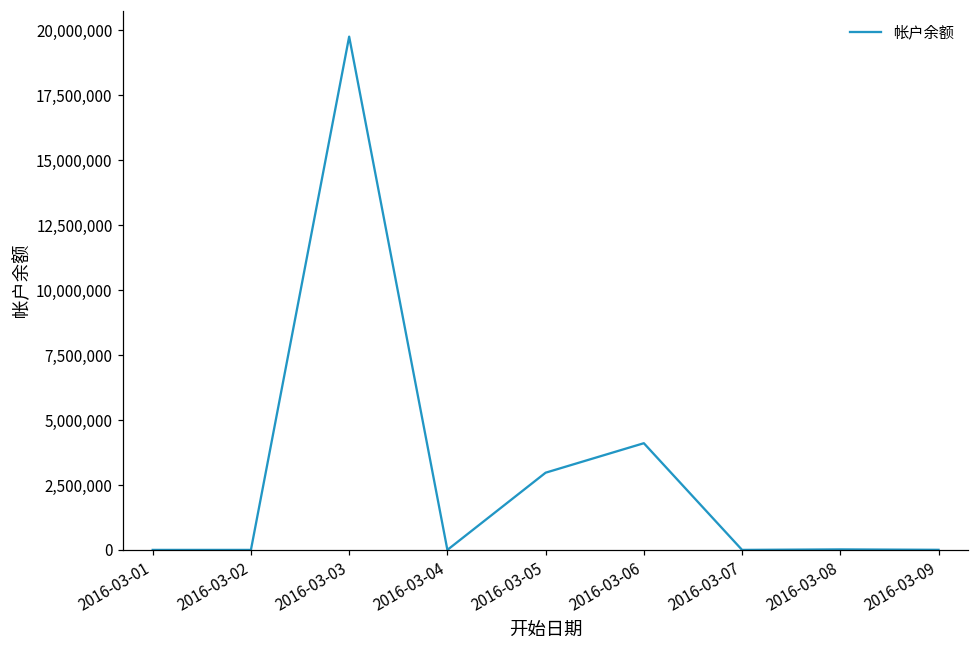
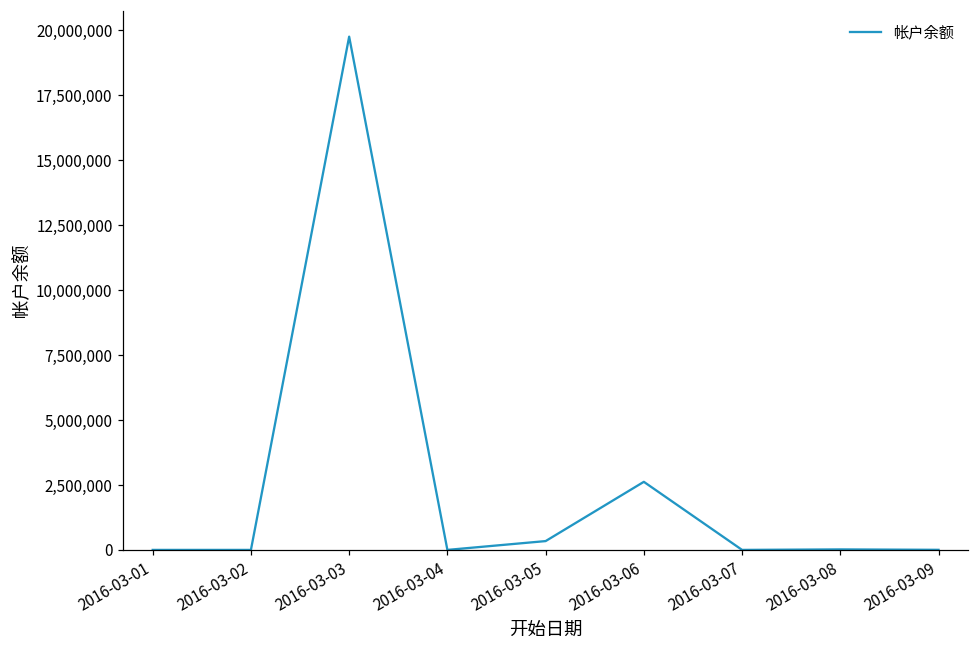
2016-03-05: 3,000,000 -> 300,000
2016-03-06: 4,100,000 -> 2,600,000
